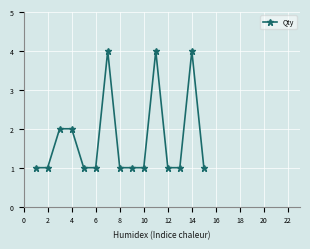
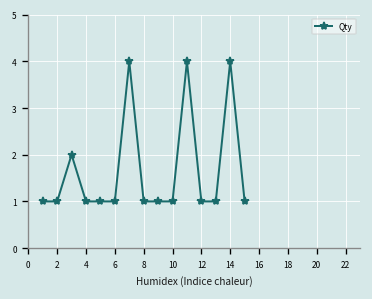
4: 2 -> 1
